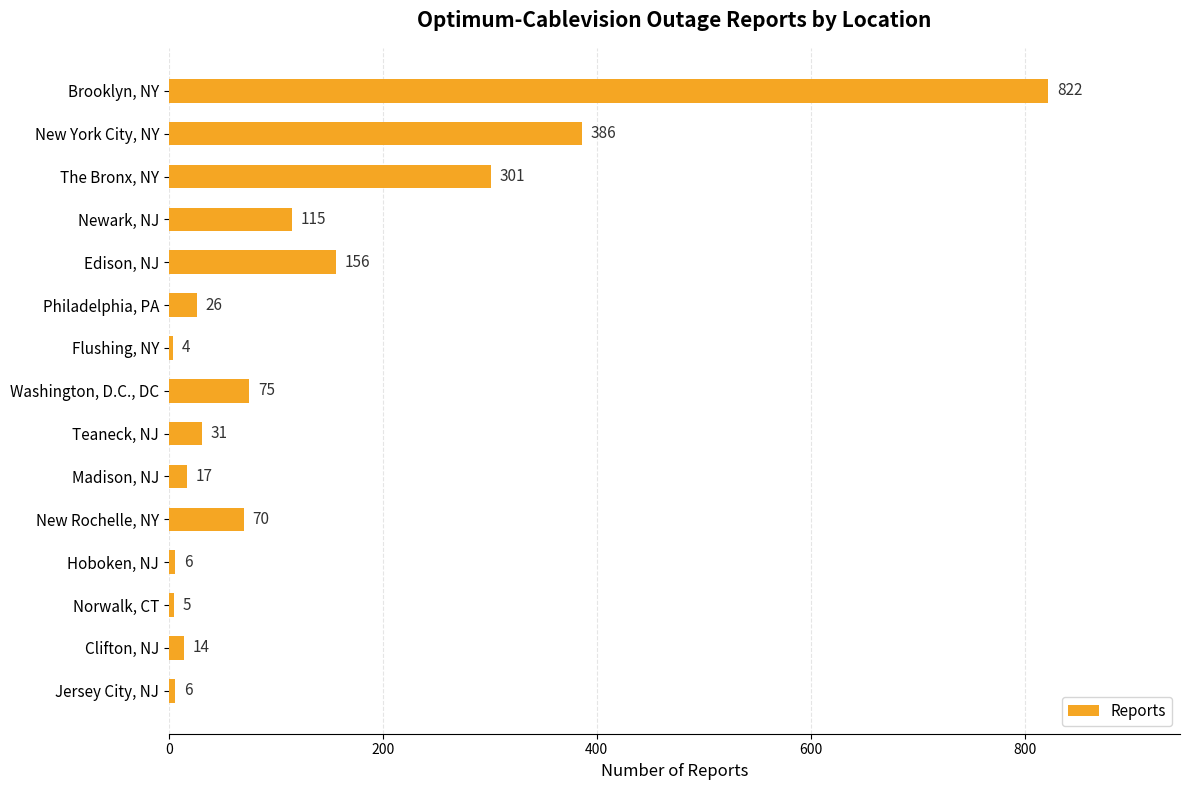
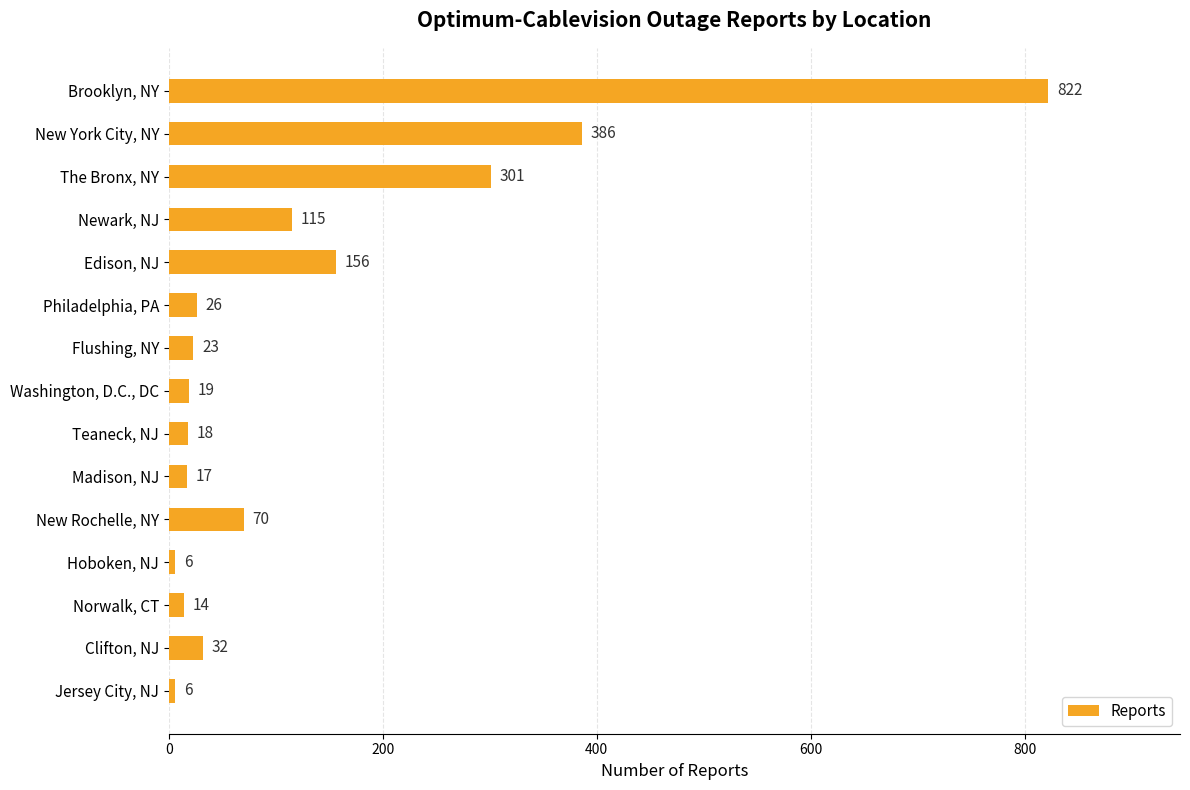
Flushing, NY: 4 -> 23
Washington, D.C., DC: 75 -> 19
Teaneck, NJ: 31 -> 18
Norwalk, CT: 5 -> 14
Clifton, NJ: 14 -> 32
